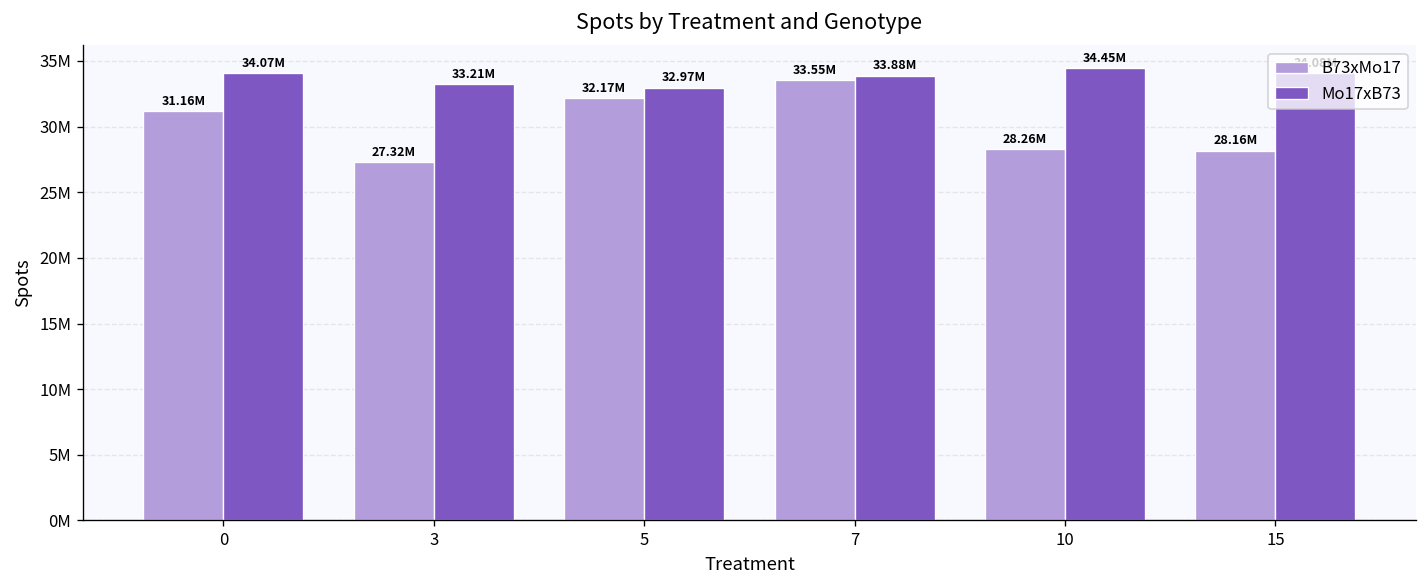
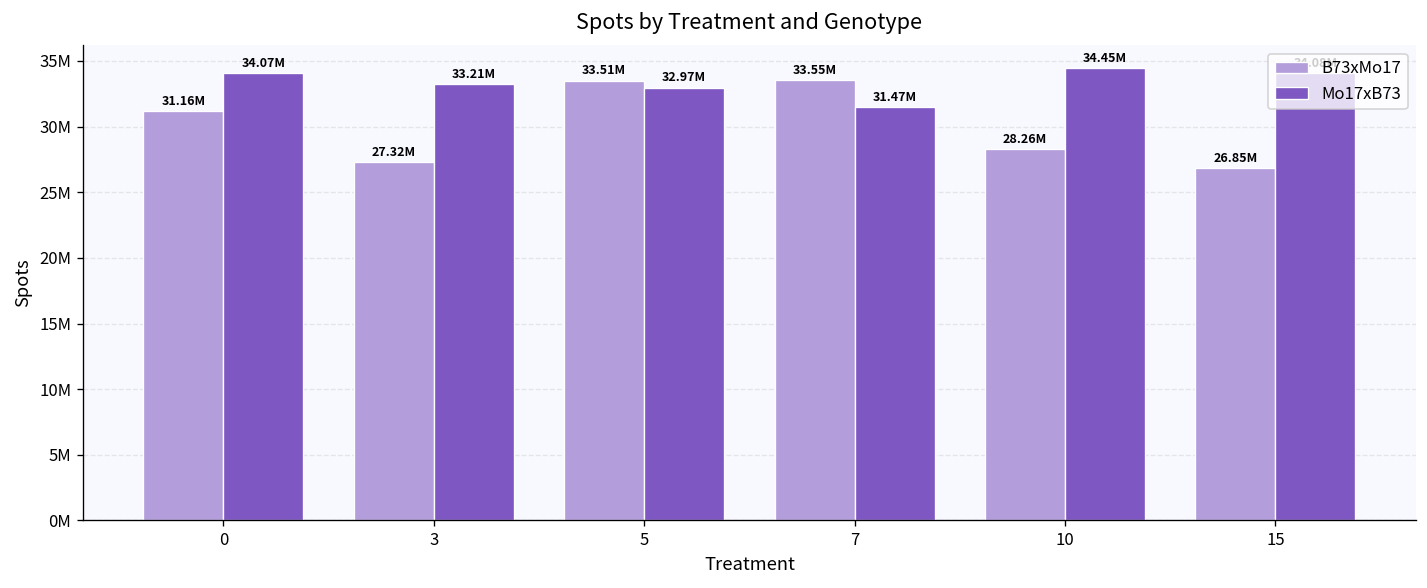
B73xMo17, 5: 32.17M -> 33.51M
Mo17xB73, 7: 33.88M -> 31.47M
B73xMo17, 15: 28.16M -> 26.85M
